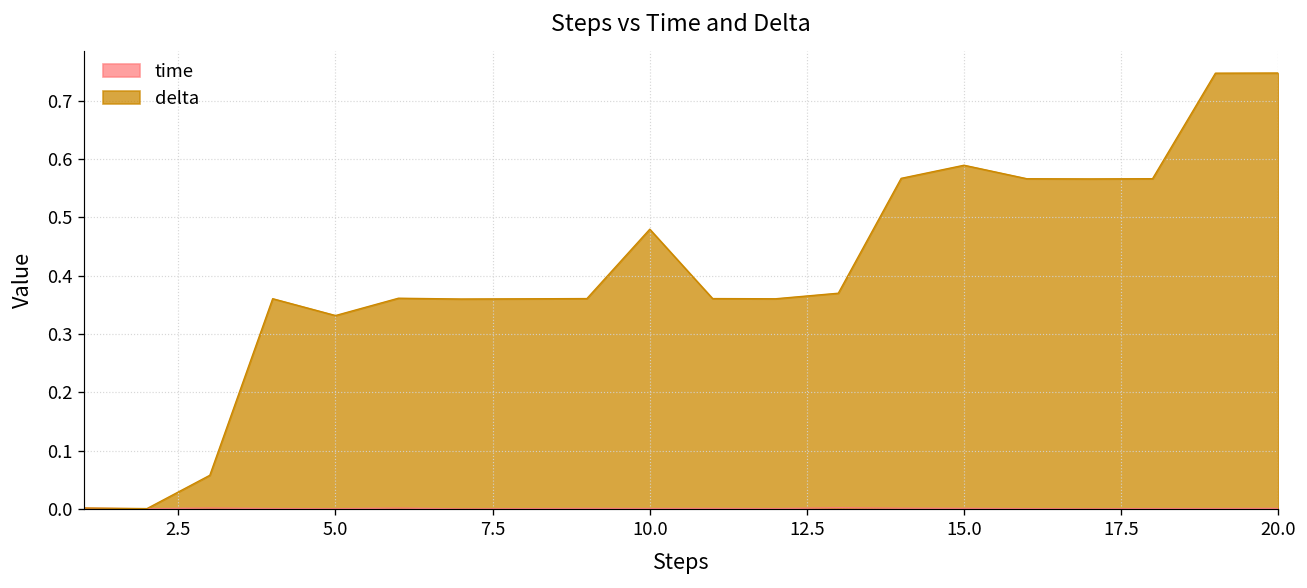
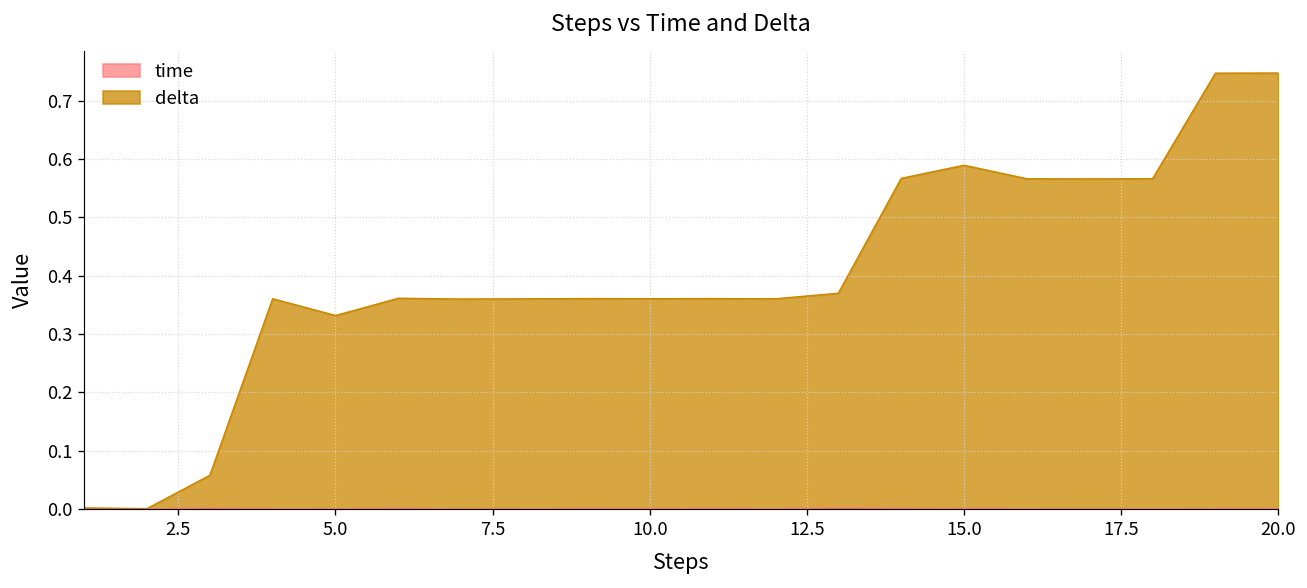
delta, 10.0: 0.48 -> 0.36
